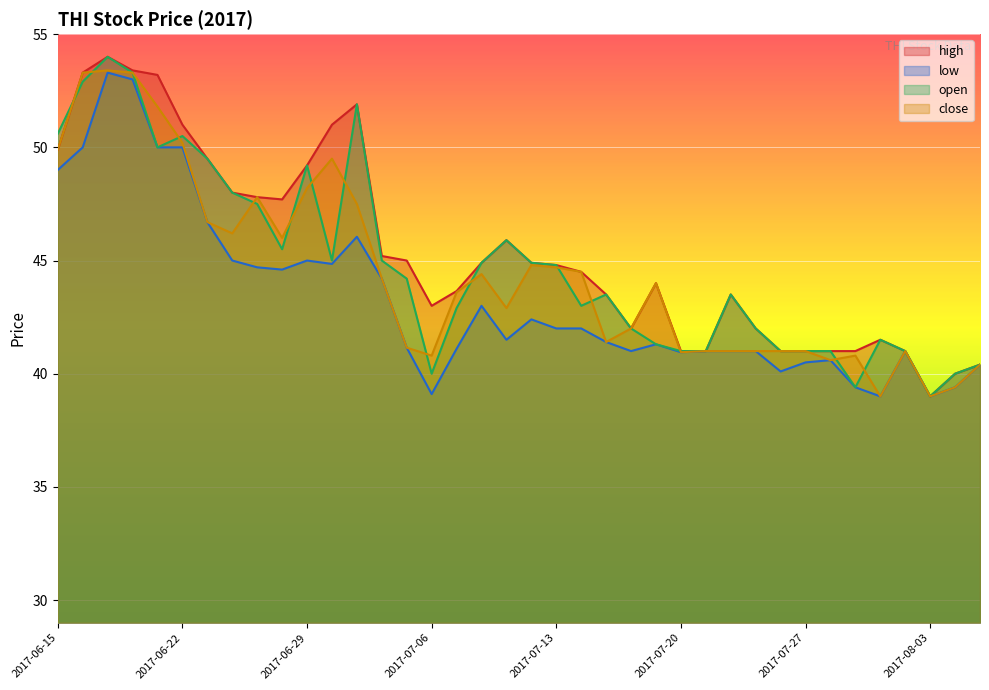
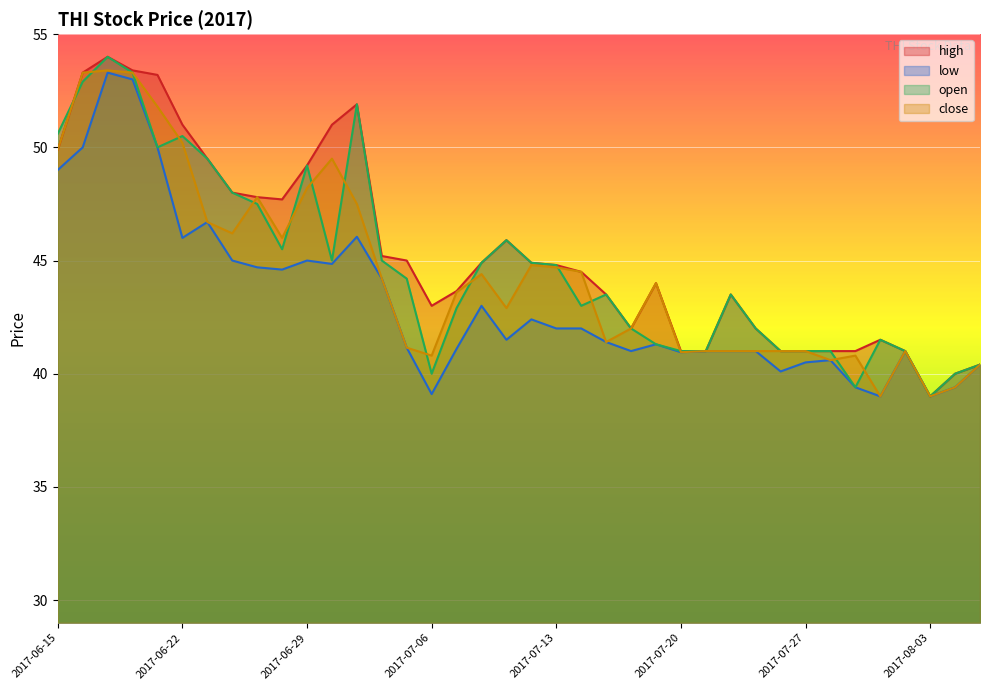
low, 2017-06-22: 50 -> 46
